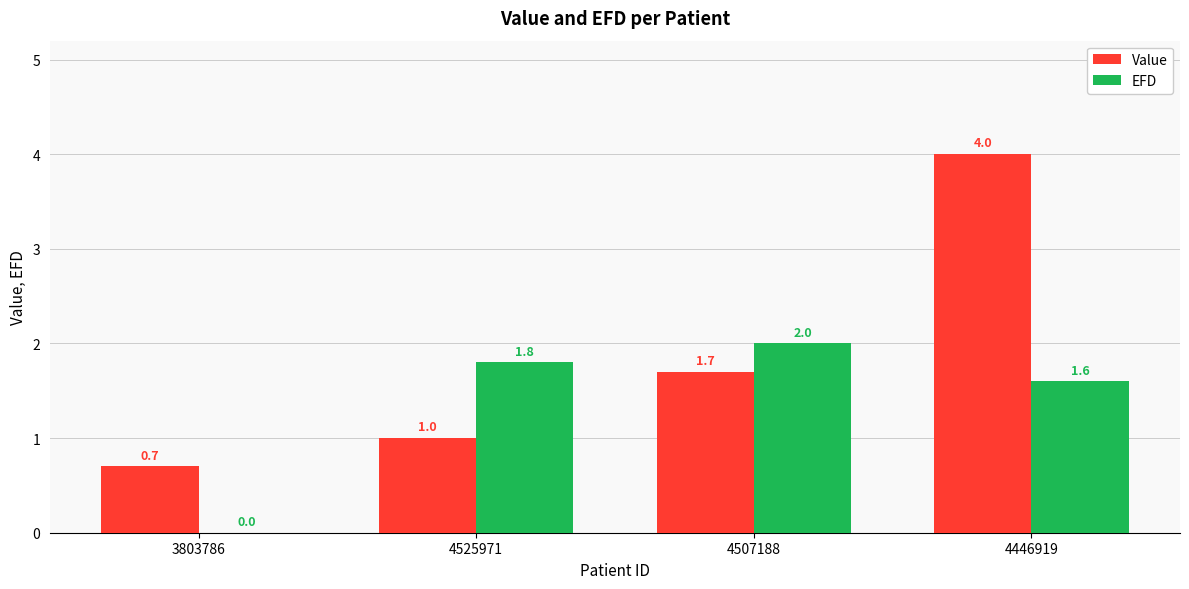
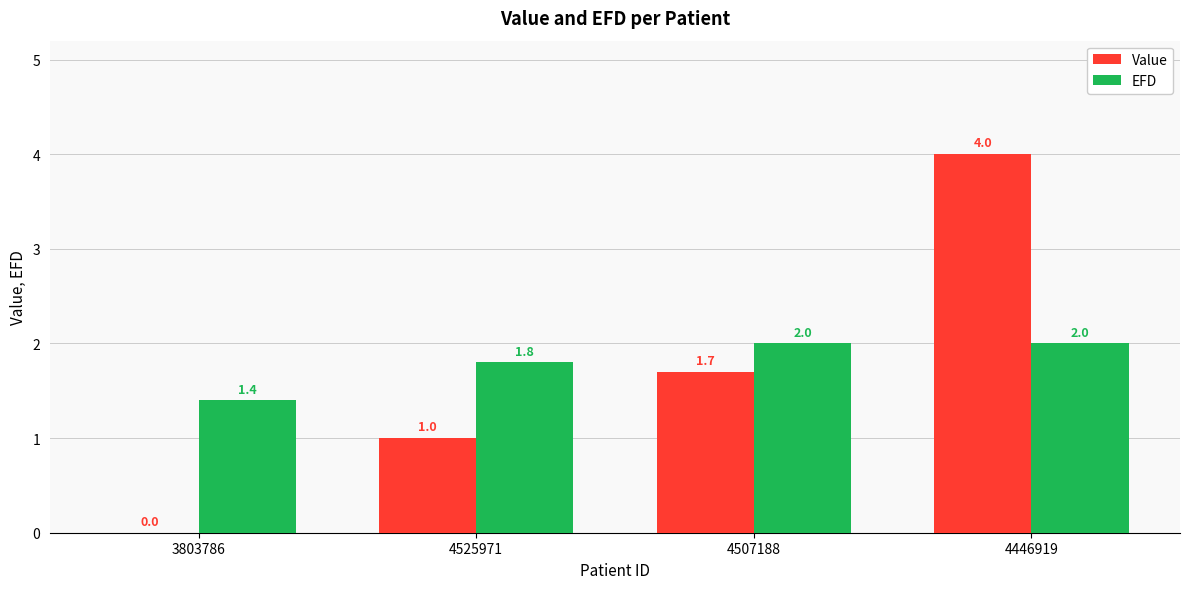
Value, 3803786: 0.7 -> 0.0
EFD, 3803786: 0.0 -> 1.4
EFD, 4446919: 1.6 -> 2.0
